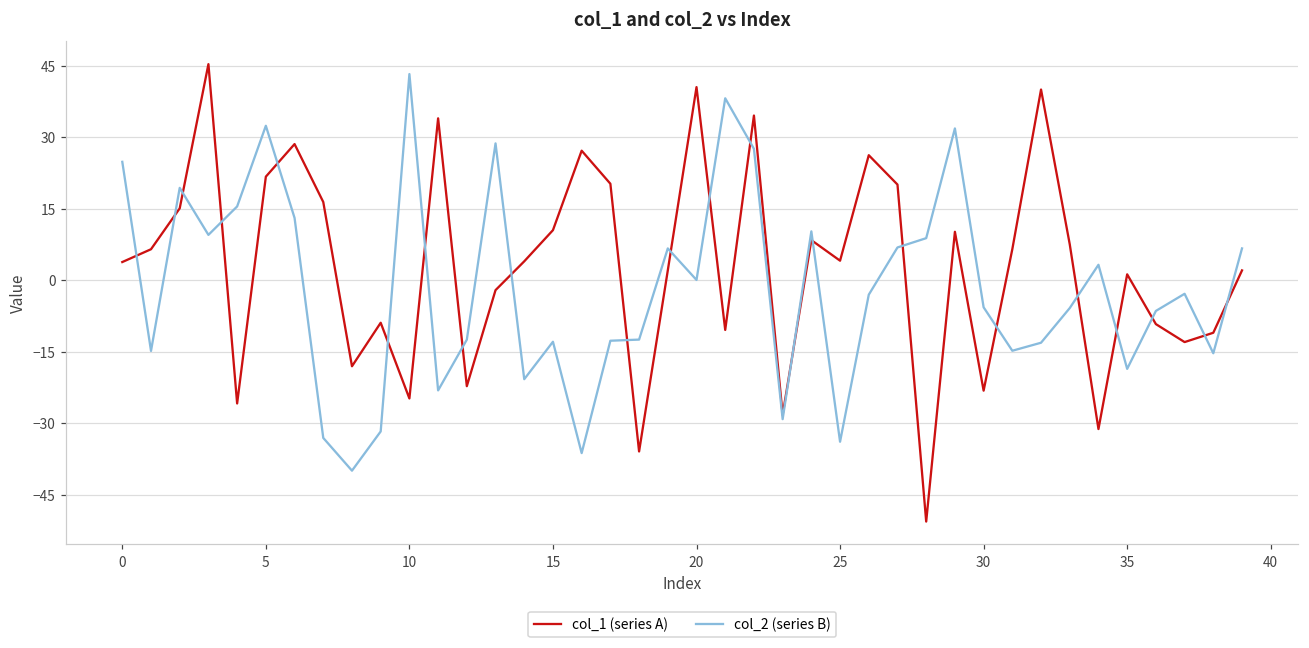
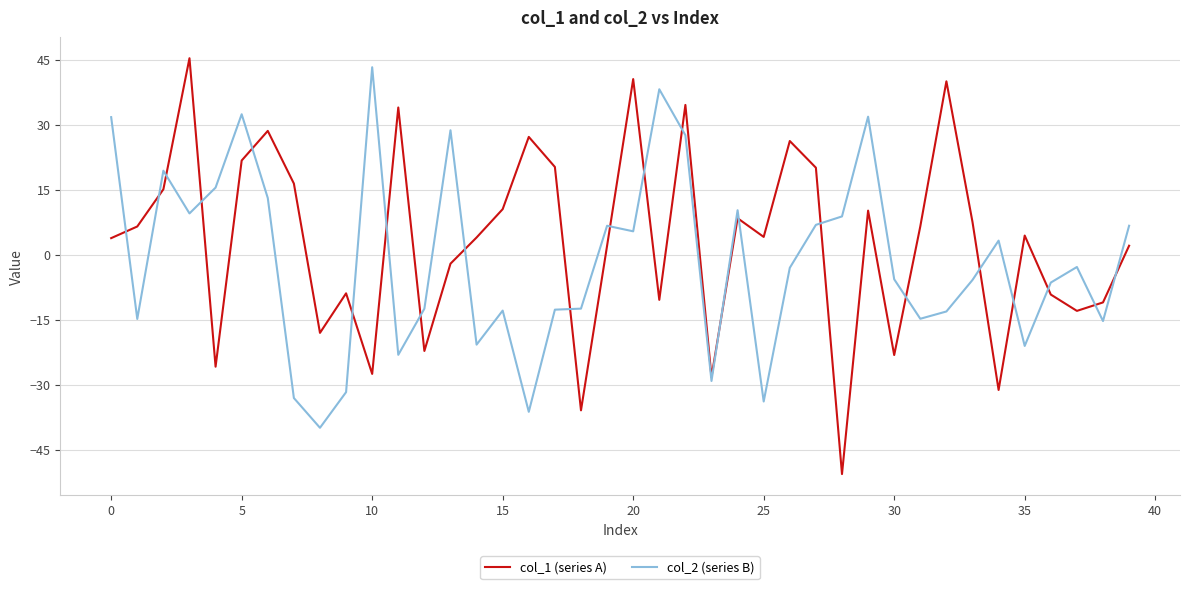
col_2 (series B), 0: 25 -> 32
col_1 (series A), 10: -25 -> -28
col_2 (series B), 20: 0 -> 5
col_1 (series A), 35: 1 -> 4
col_2 (series B), 35: -19 -> -21
